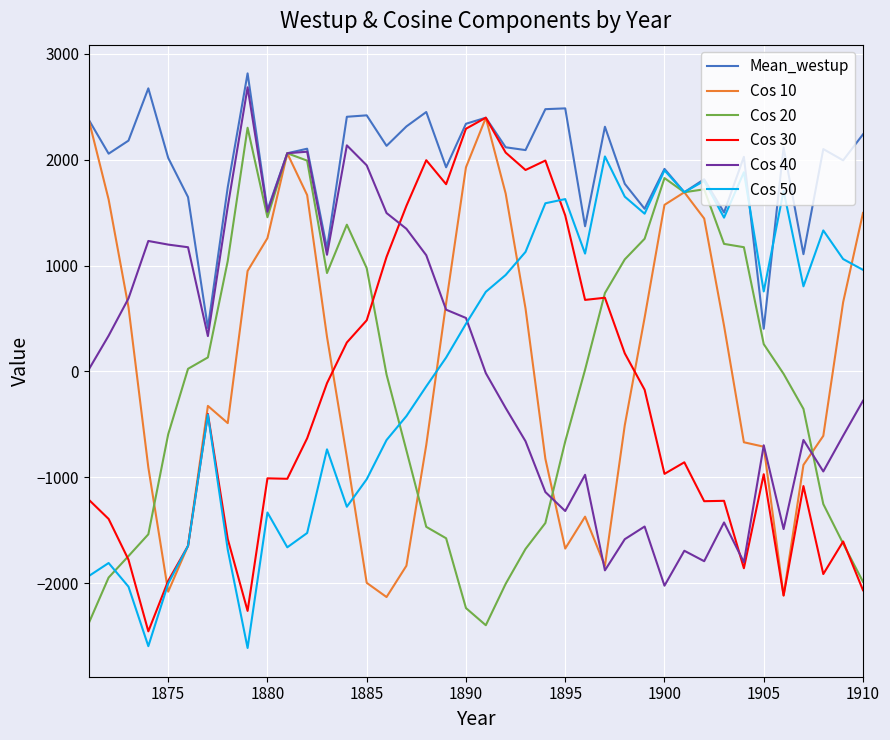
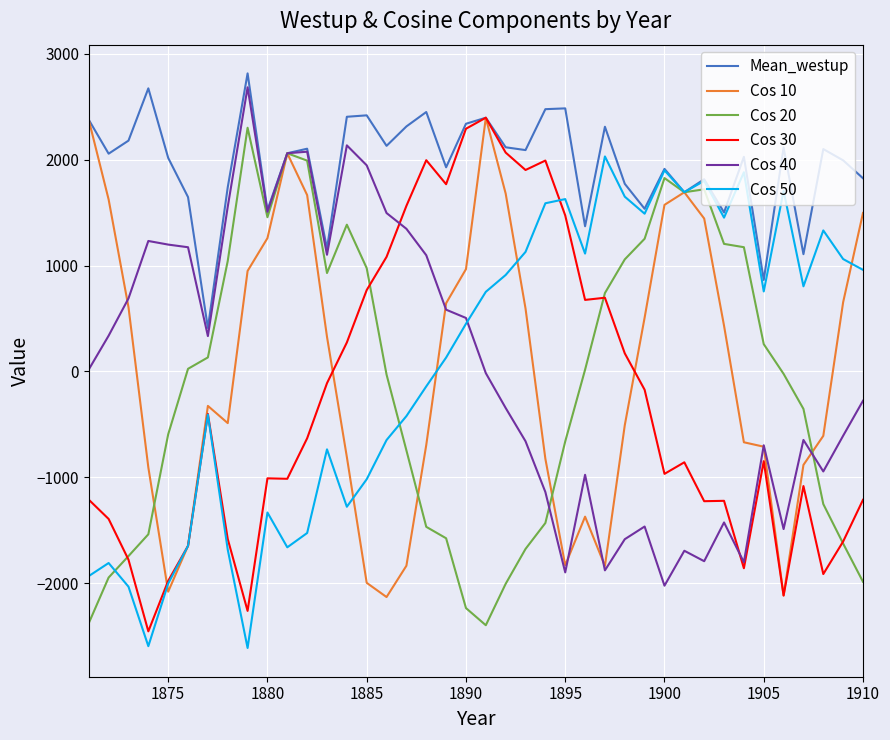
Cos 30, 1885: 480 -> 770
Cos 10, 1890: 1930 -> 970
Cos 10, 1895: -1670 -> -1830
Cos 40, 1895: -1320 -> -1900
Mean_westup, 1905: 400 -> 860
Cos 30, 1905: -970 -> -850
Mean_westup, 1910: 2240 -> 1820
Cos 30, 1910: -2060 -> -1210
